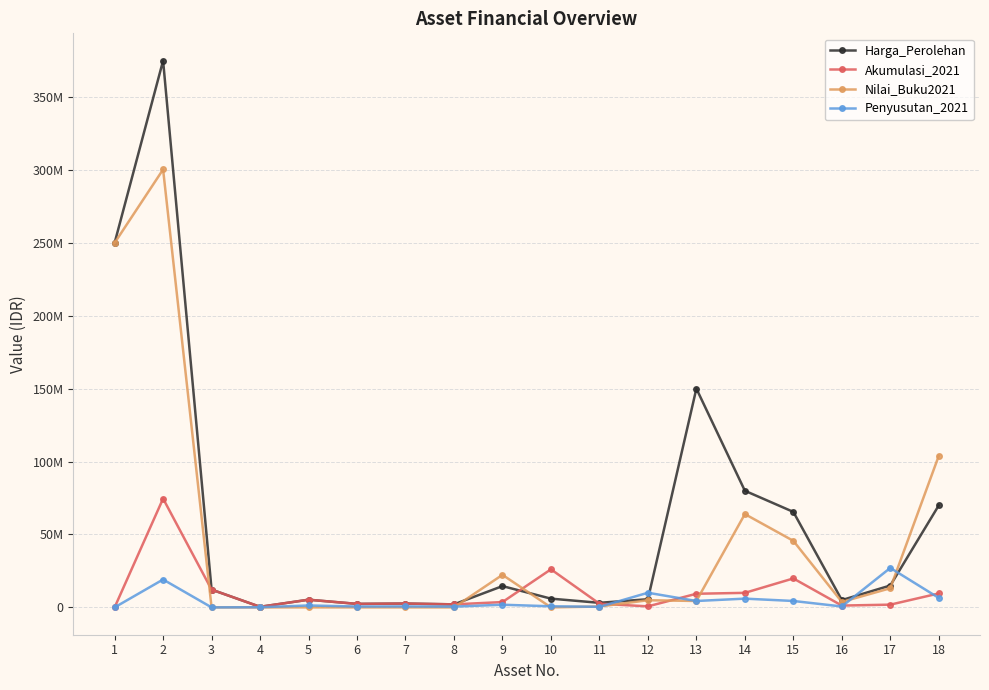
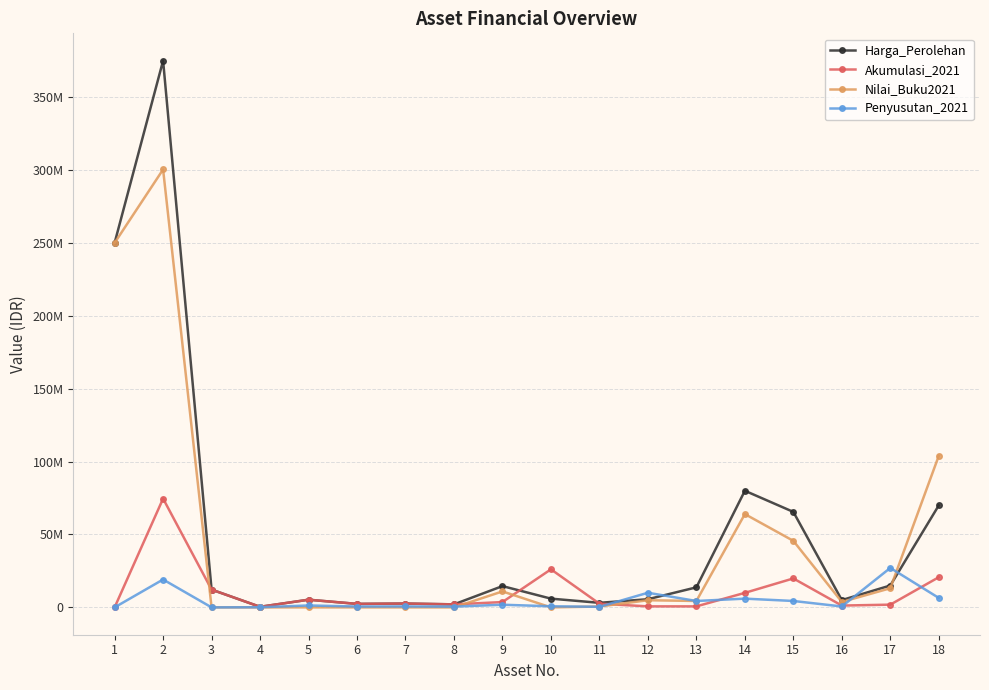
Nilai_Buku2021, 9: 22000000 -> 11000000
Harga_Perolehan, 13: 150000000 -> 14000000
Akumulasi_2021, 13: 9000000 -> 1000000
Akumulasi_2021, 18: 10000000 -> 21000000
